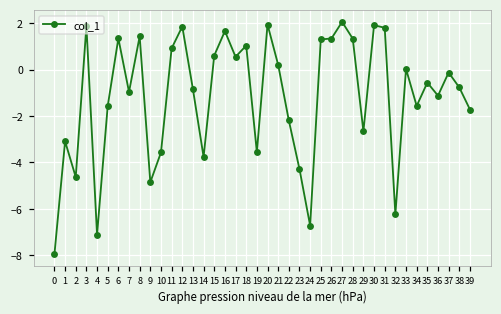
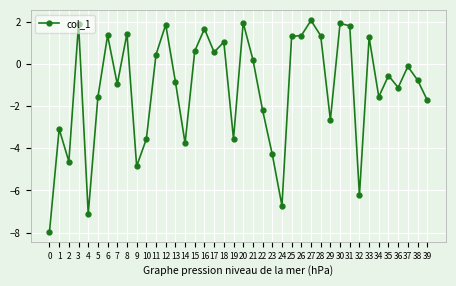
11: 0.9 -> 0.4
33: 0.0 -> 1.3
